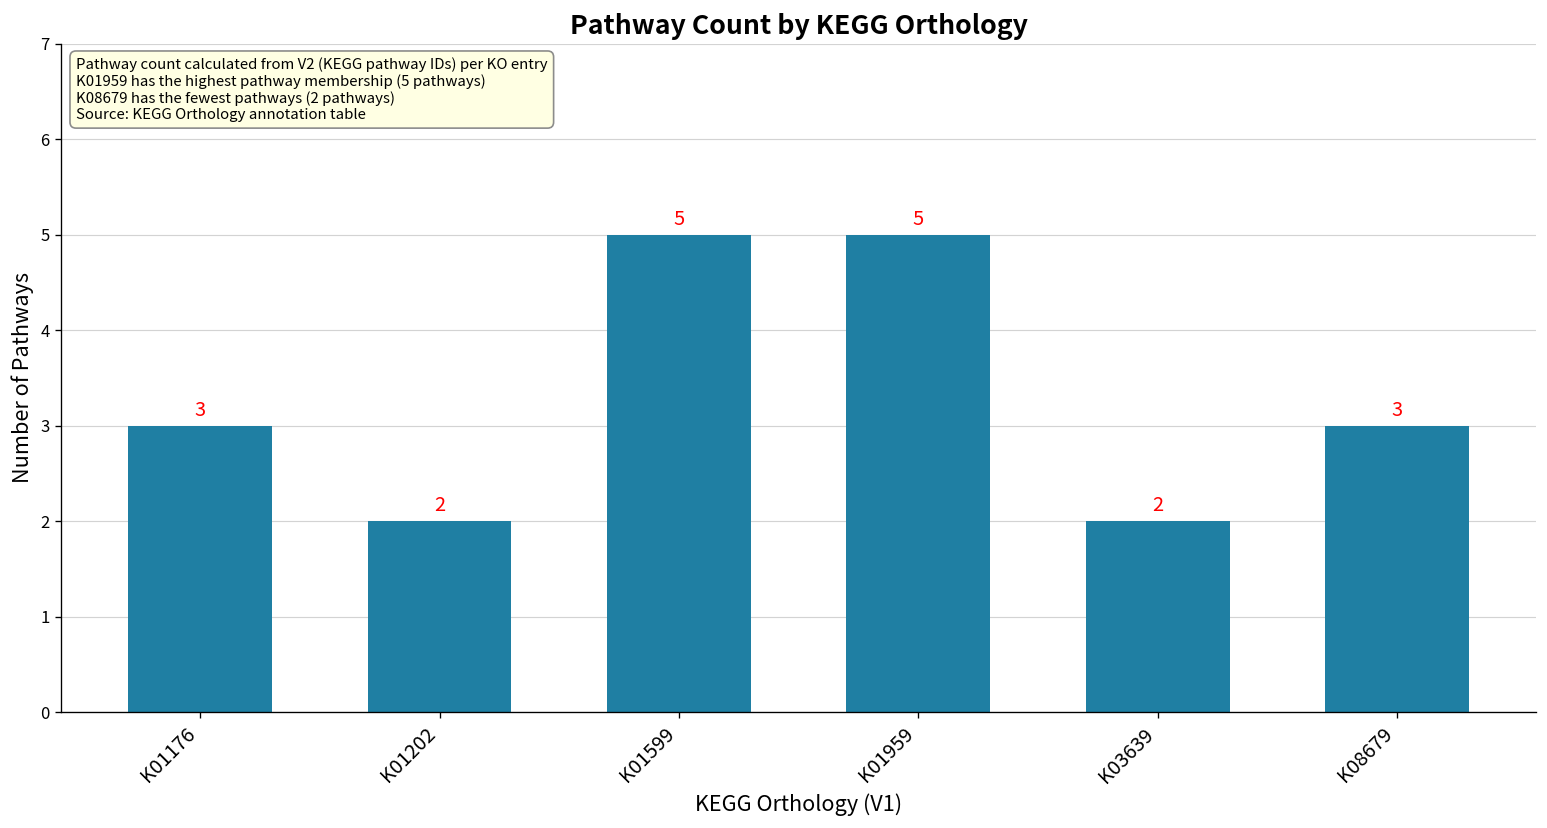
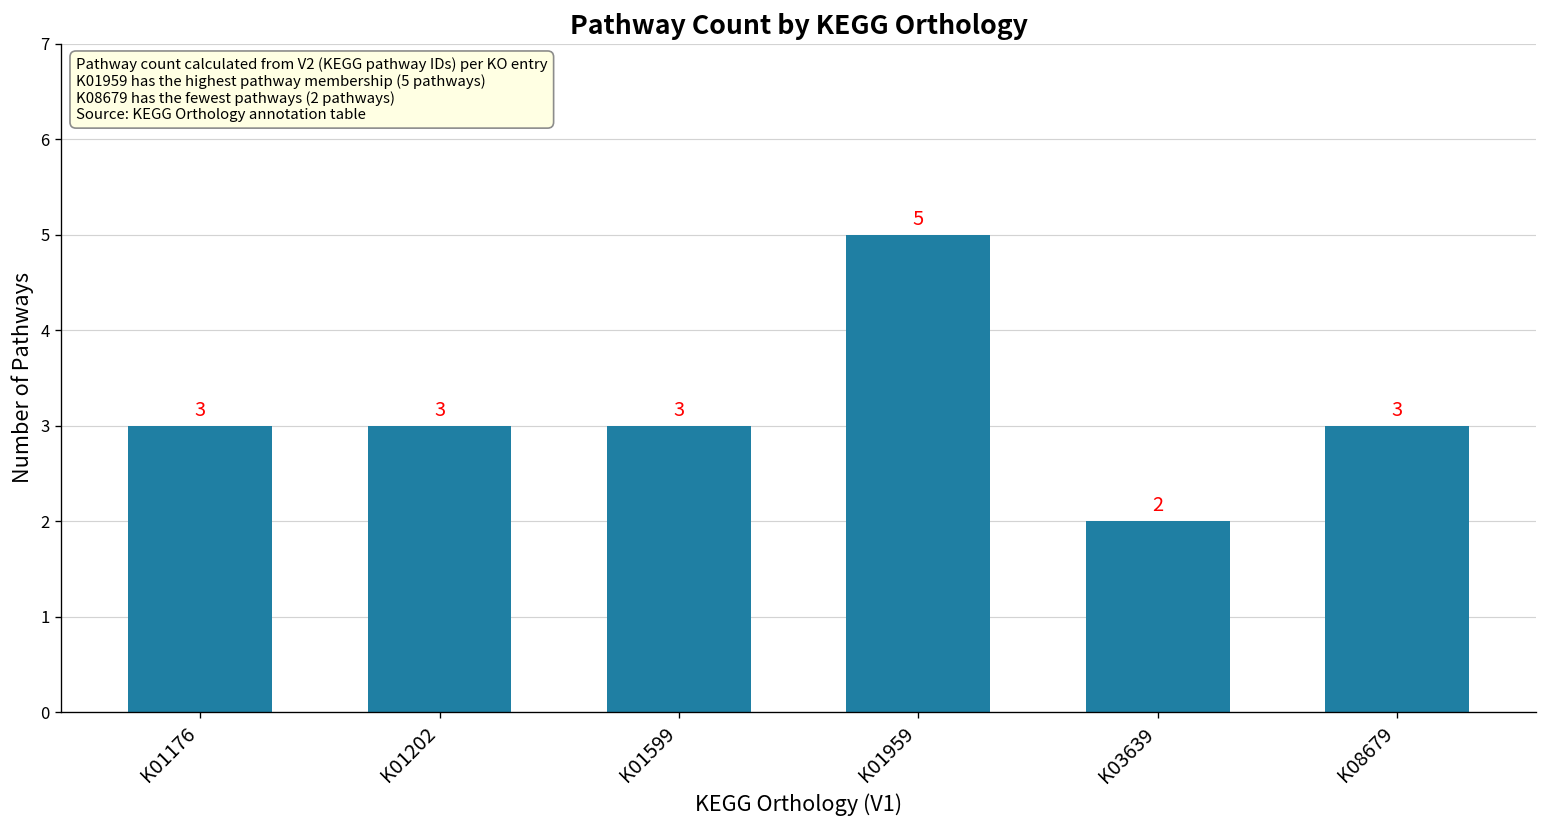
K01202: 2 -> 3
K01599: 5 -> 3
